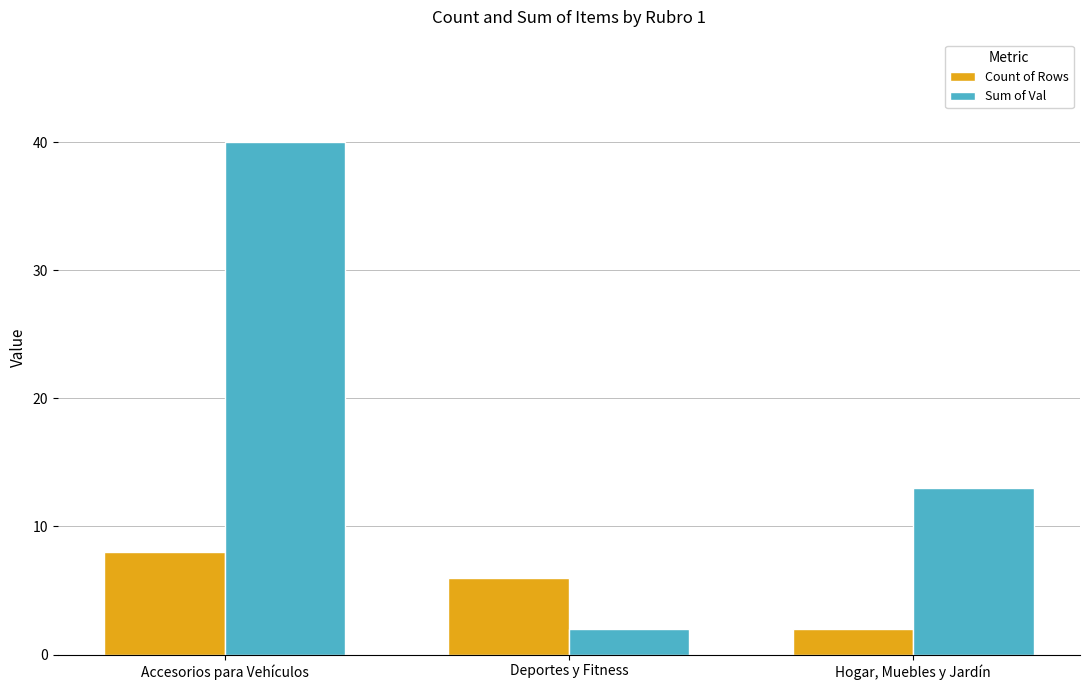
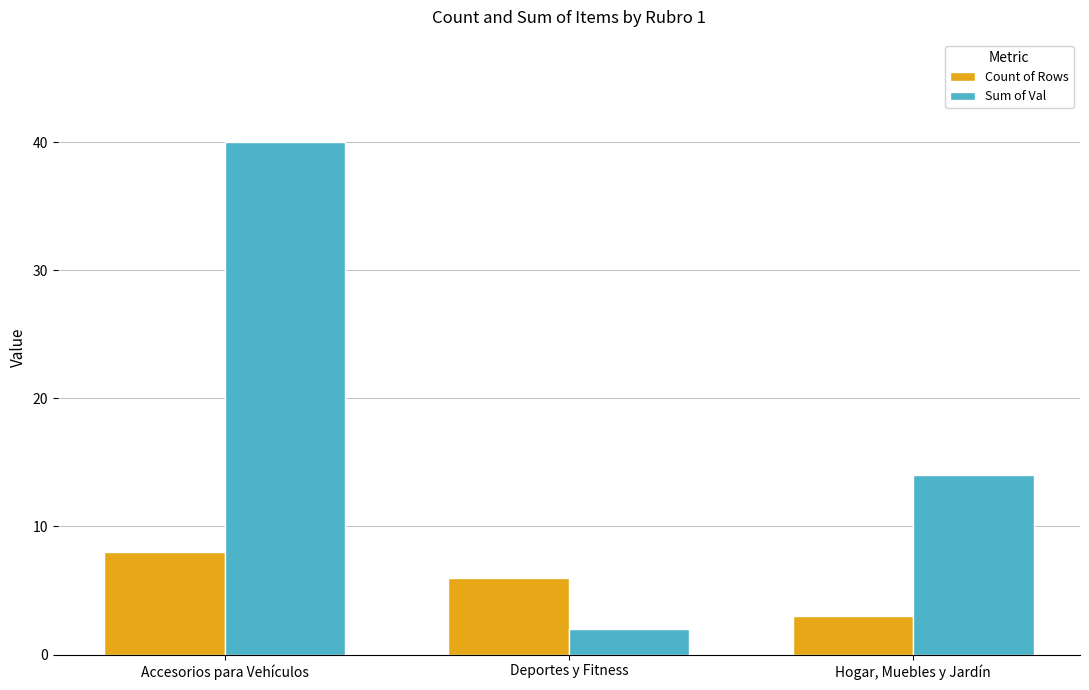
Count of Rows, Hogar, Muebles y Jardín: 2 -> 3
Sum of Val, Hogar, Muebles y Jardín: 13 -> 14
